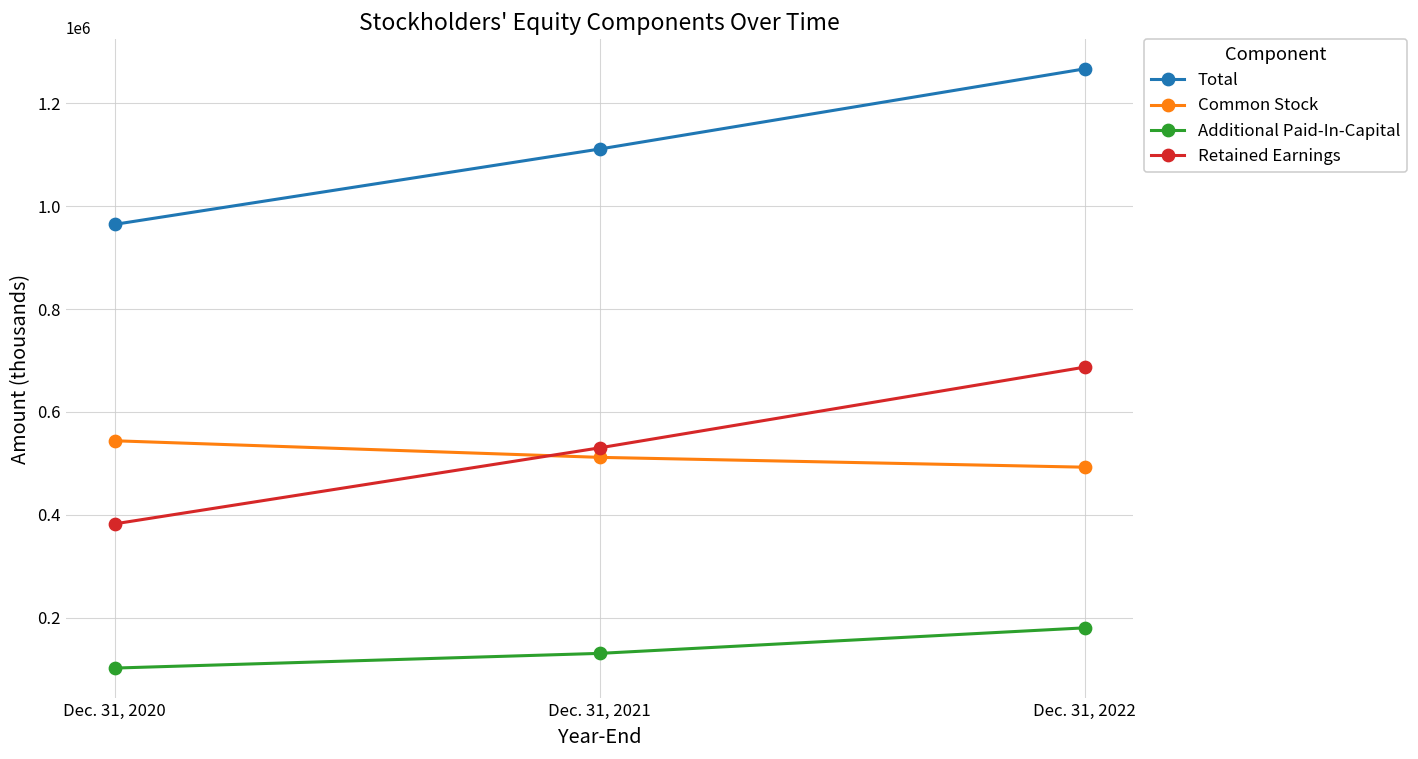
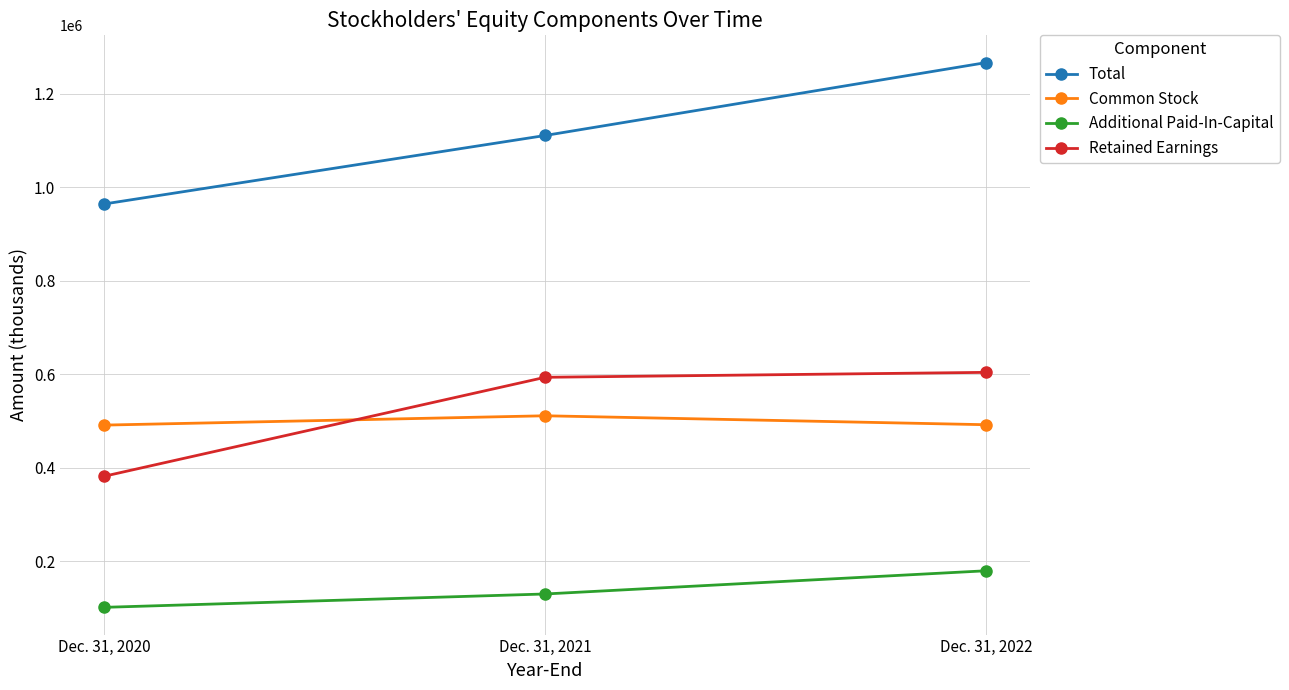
Common Stock, Dec. 31, 2020: 540000 -> 490000
Retained Earnings, Dec. 31, 2021: 530000 -> 590000
Retained Earnings, Dec. 31, 2022: 690000 -> 600000
